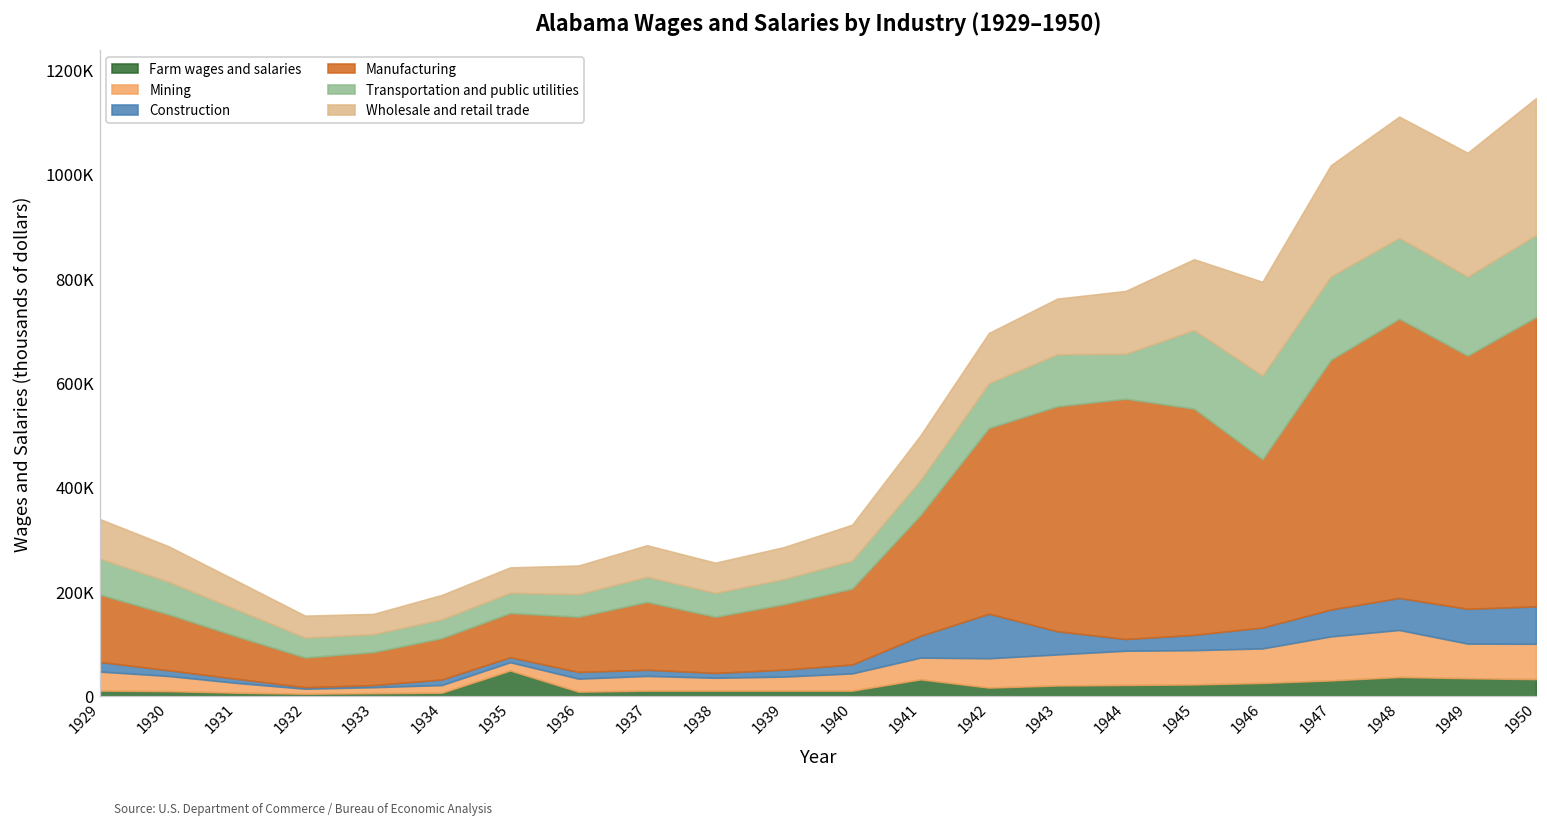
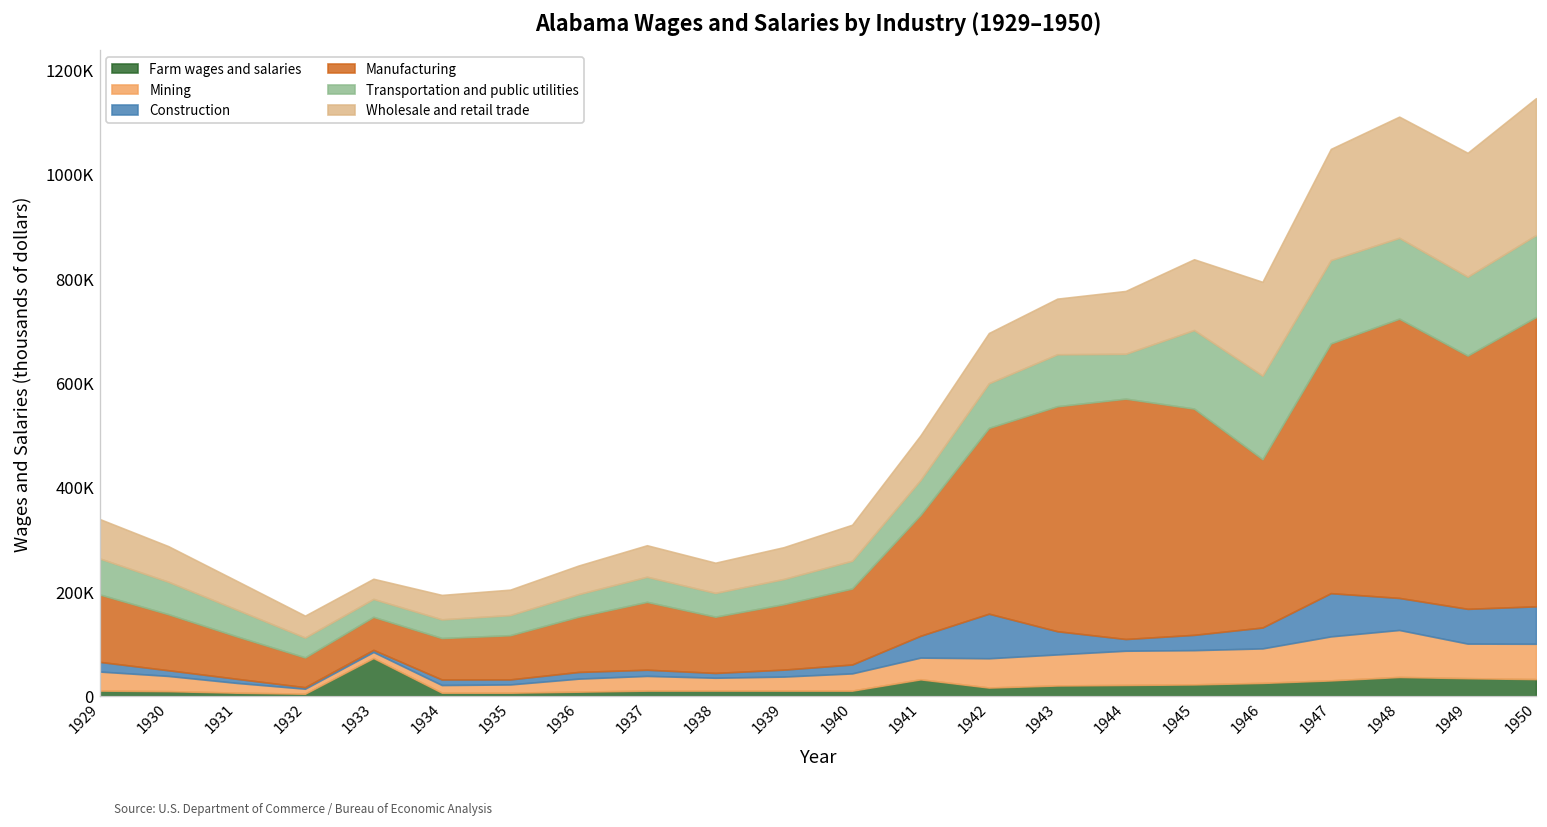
Farm wages and salaries, 1933: 10000 -> 70000
Farm wages and salaries, 1935: 50000 -> 10000
Construction, 1947: 50000 -> 80000
